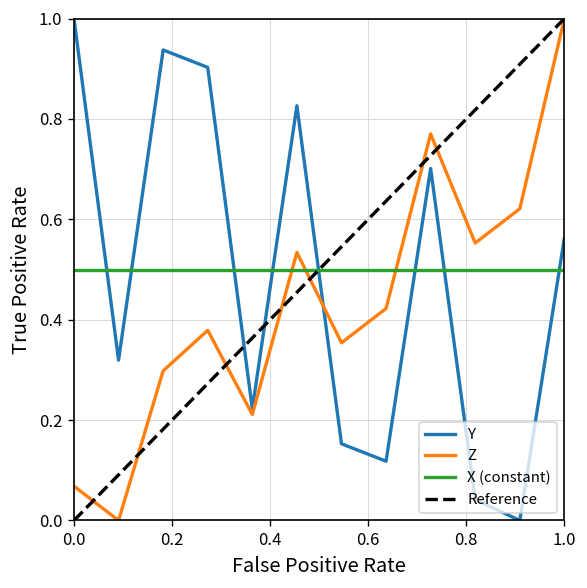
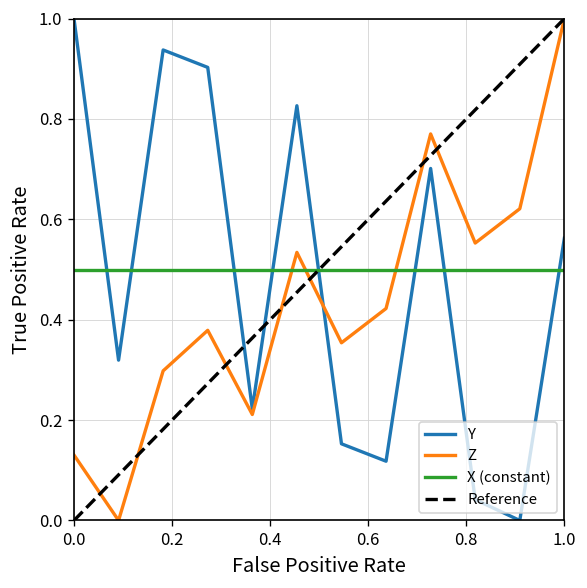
Z, 0.0: 0.07 -> 0.13
